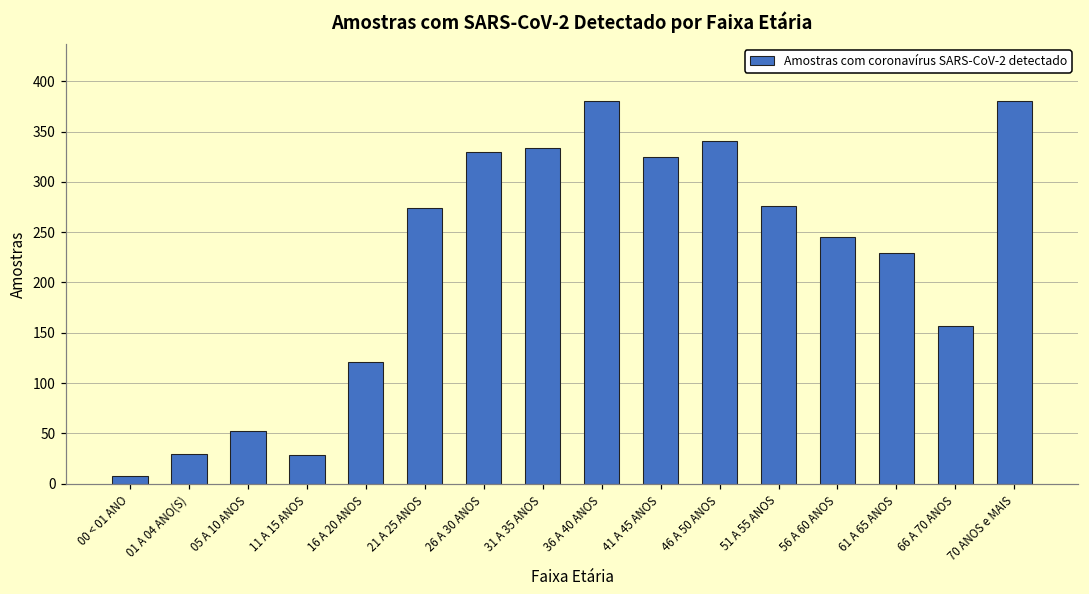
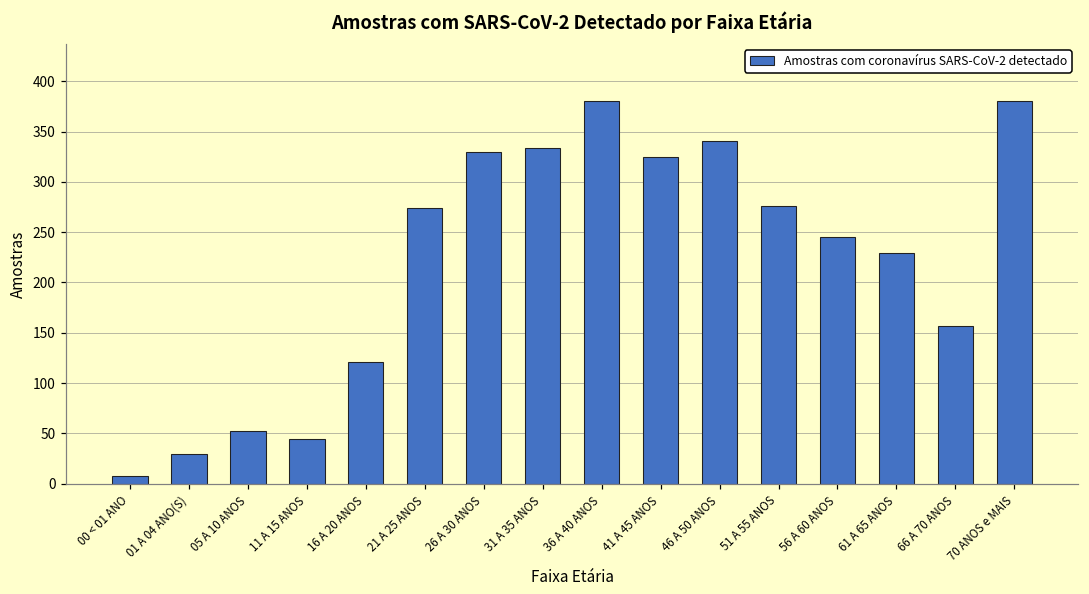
11 A 15 ANOS: 30 -> 40
